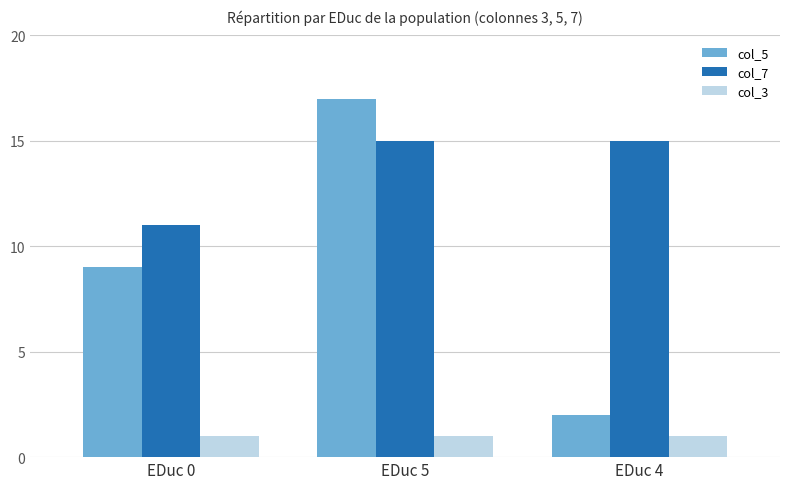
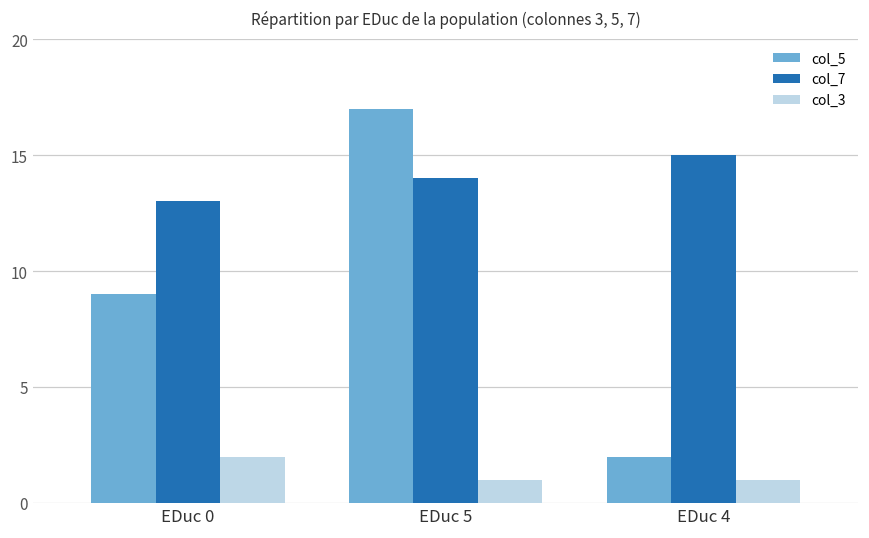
col_7, EDuc 0: 11 -> 13
col_3, EDuc 0: 1 -> 2
col_7, EDuc 5: 15 -> 14
